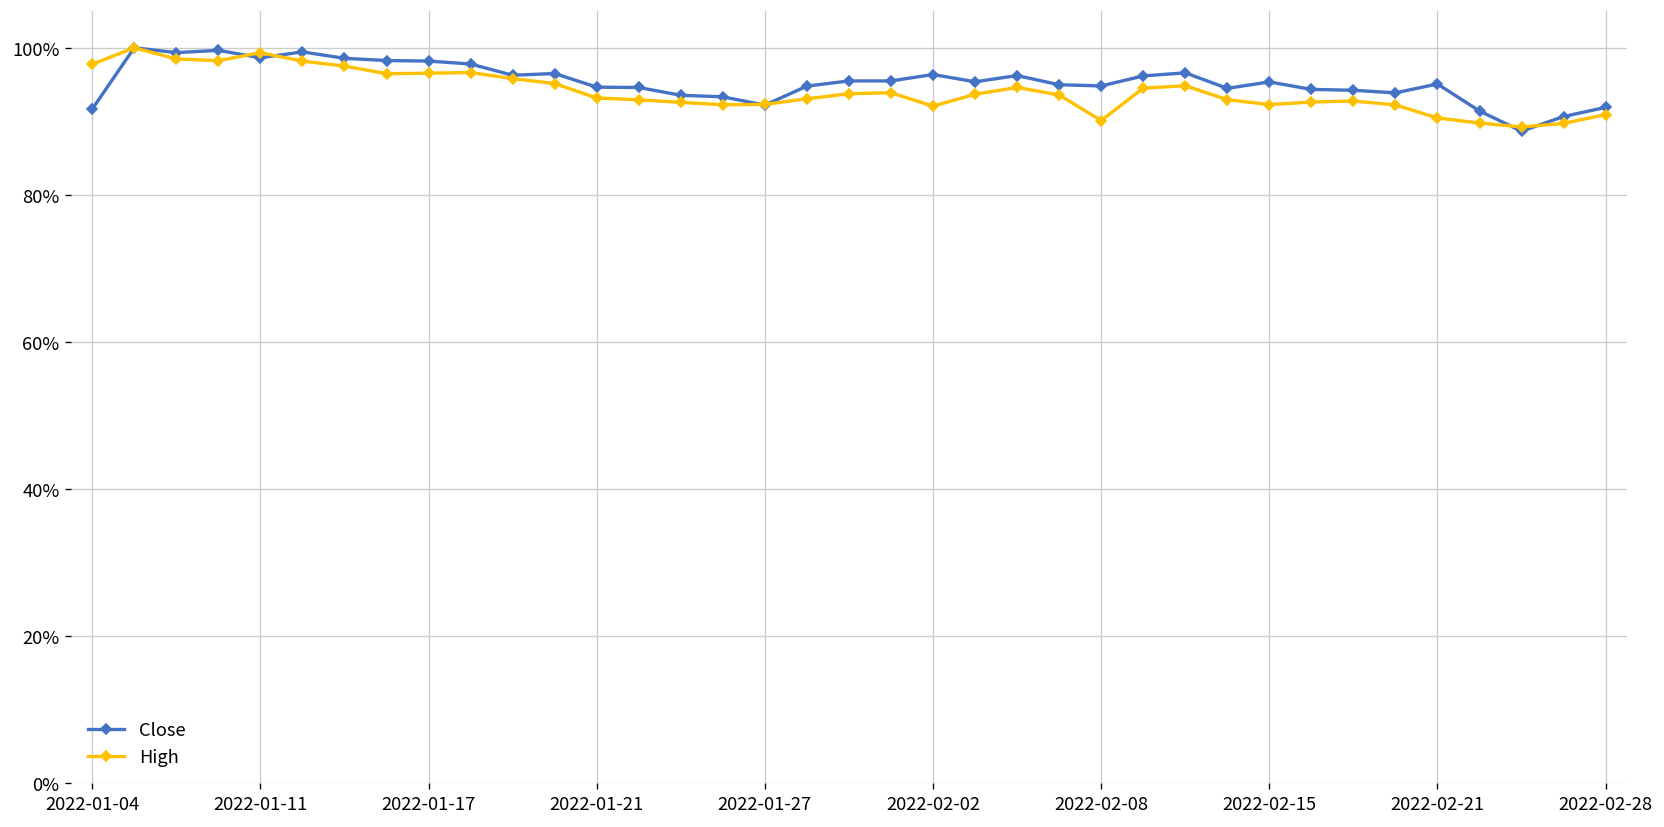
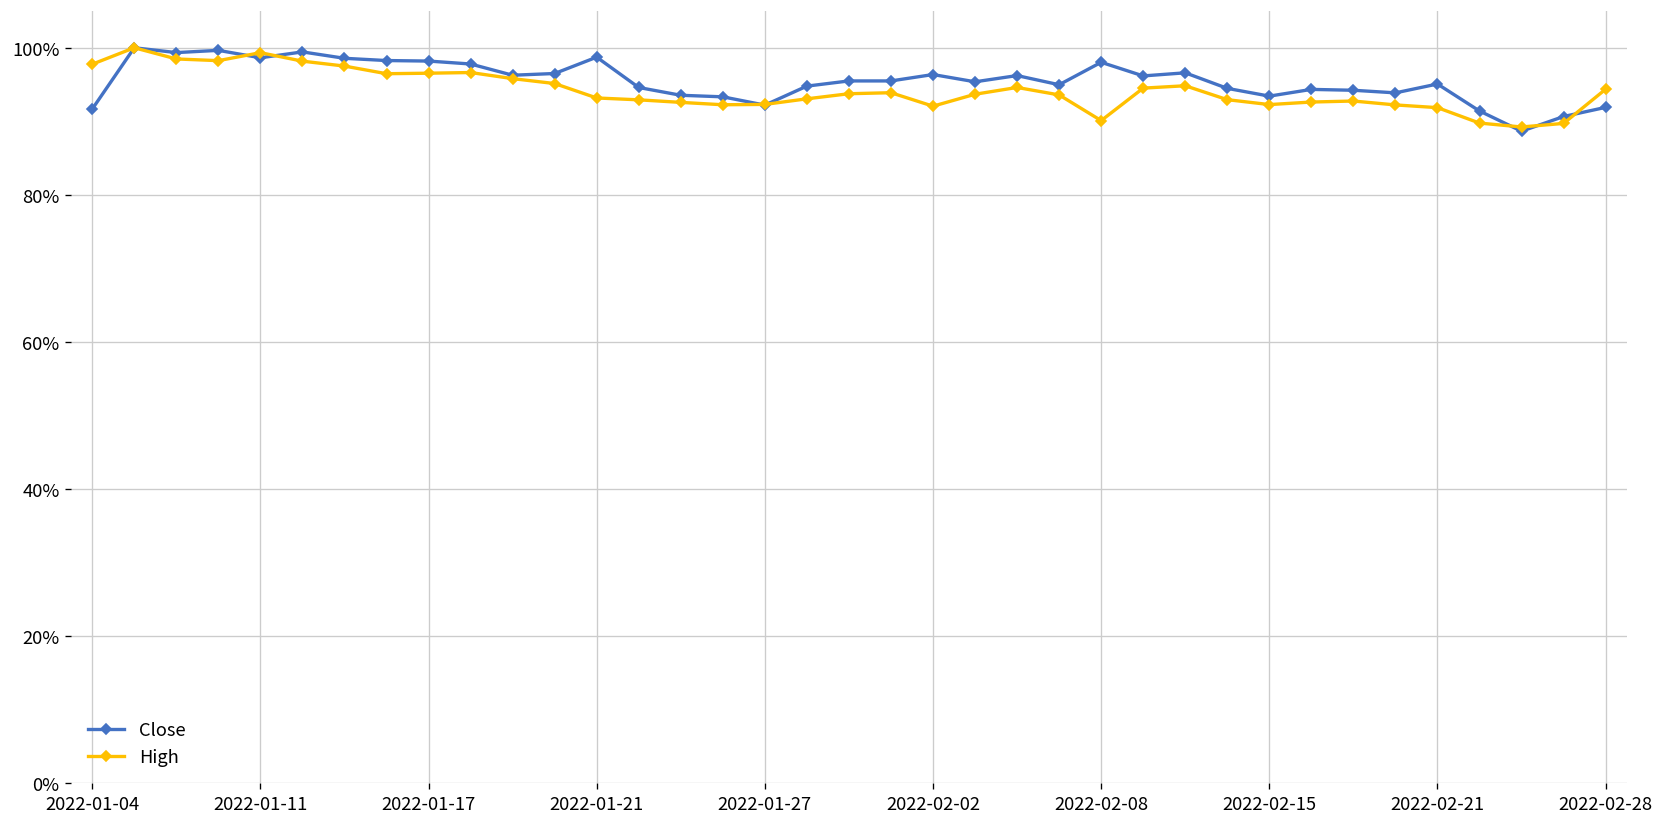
Close, 2022-01-21: 95% -> 99%
Close, 2022-02-08: 95% -> 98%
Close, 2022-02-15: 95% -> 93%
High, 2022-02-21: 90% -> 92%
High, 2022-02-28: 91% -> 94%
